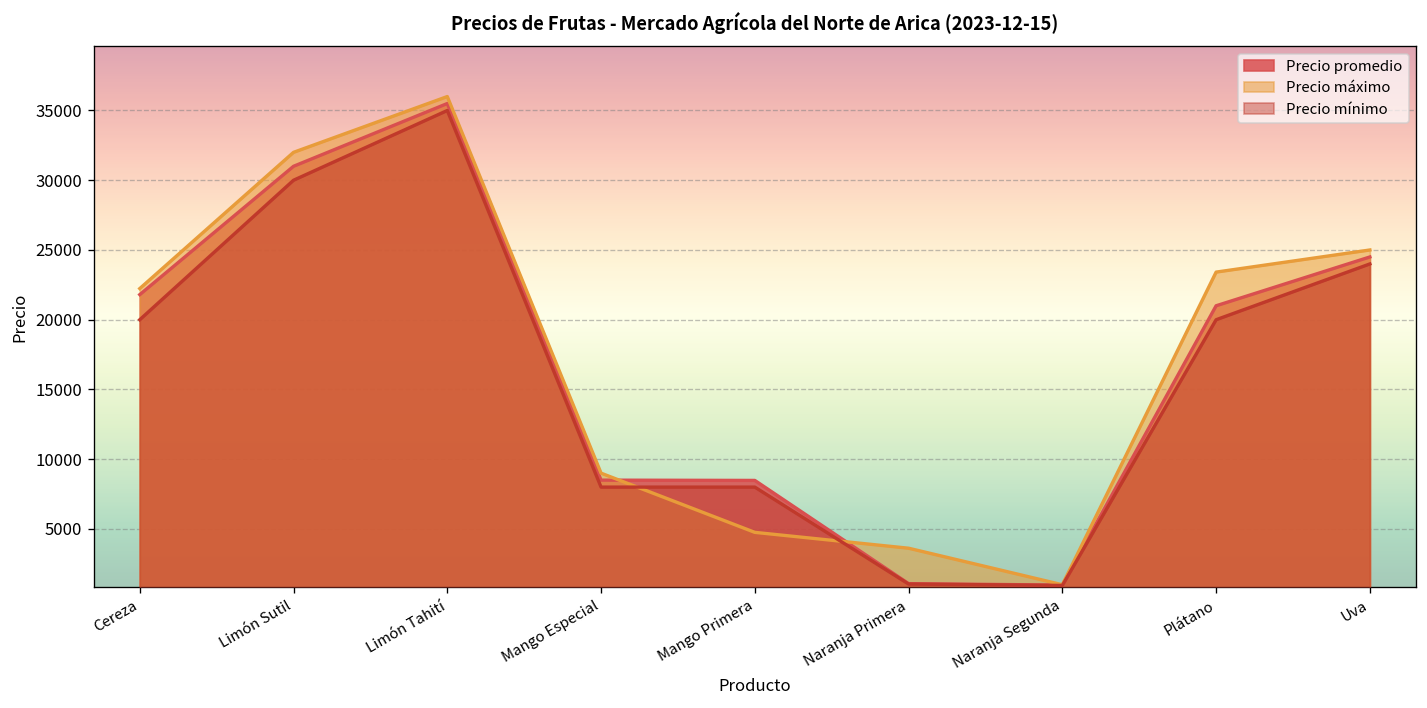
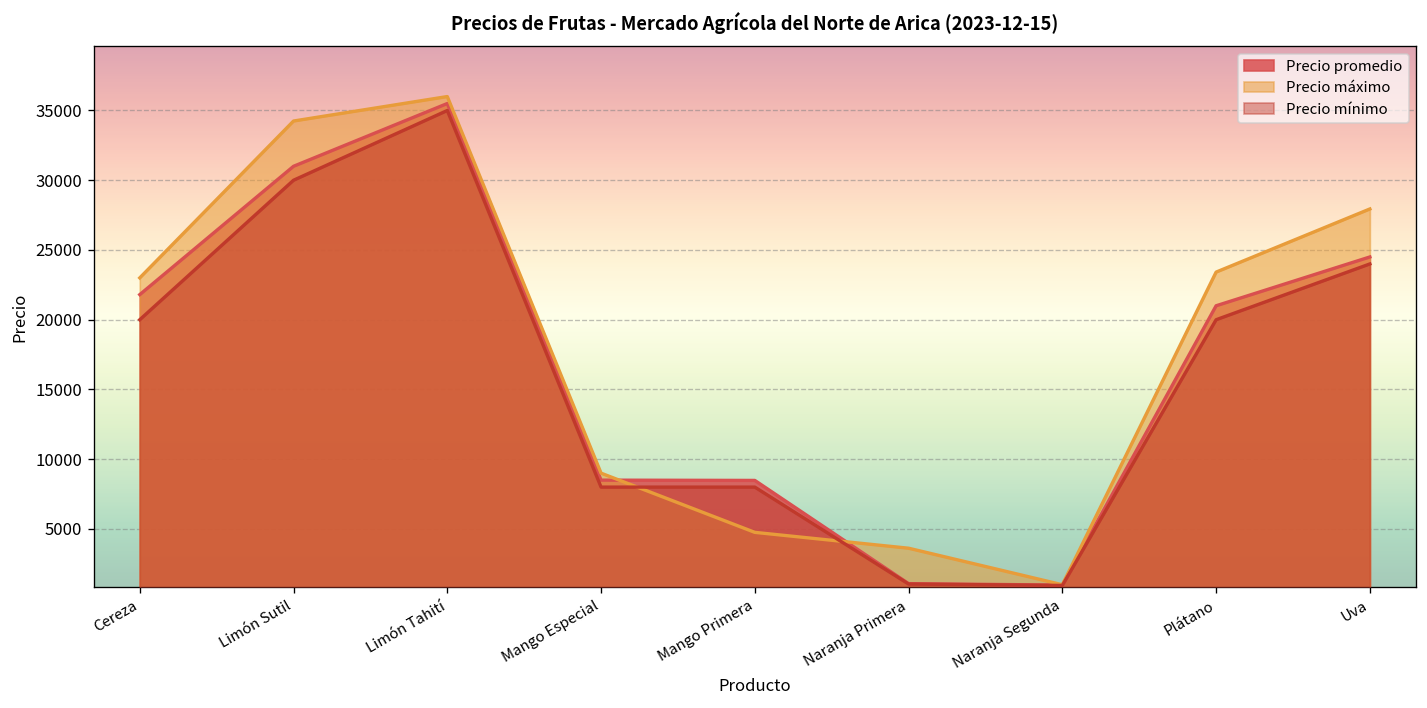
Precio máximo, Cereza: 22200 -> 23000
Precio máximo, Limón Sutil: 32000 -> 34200
Precio máximo, Uva: 25000 -> 27900
